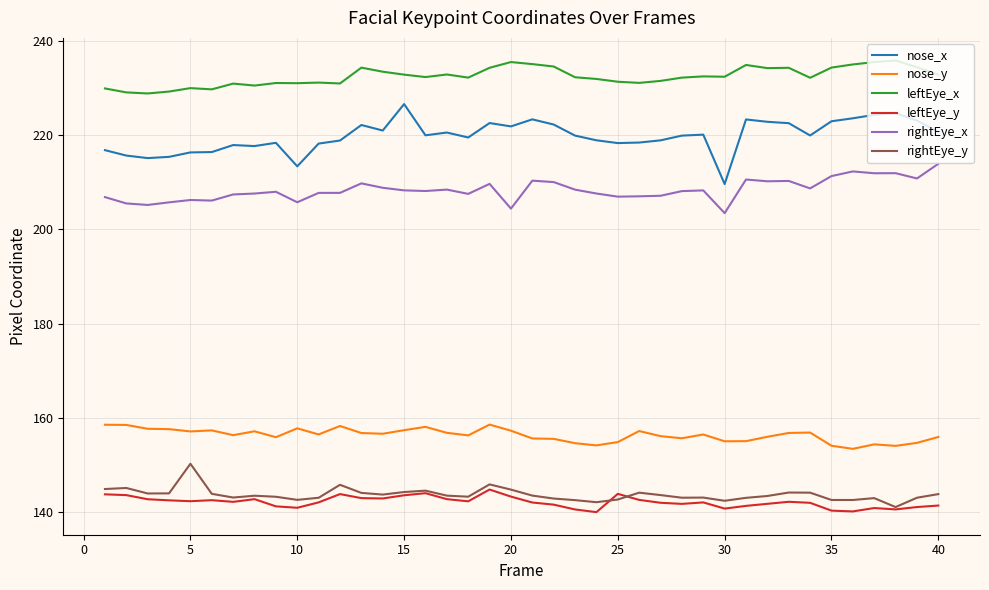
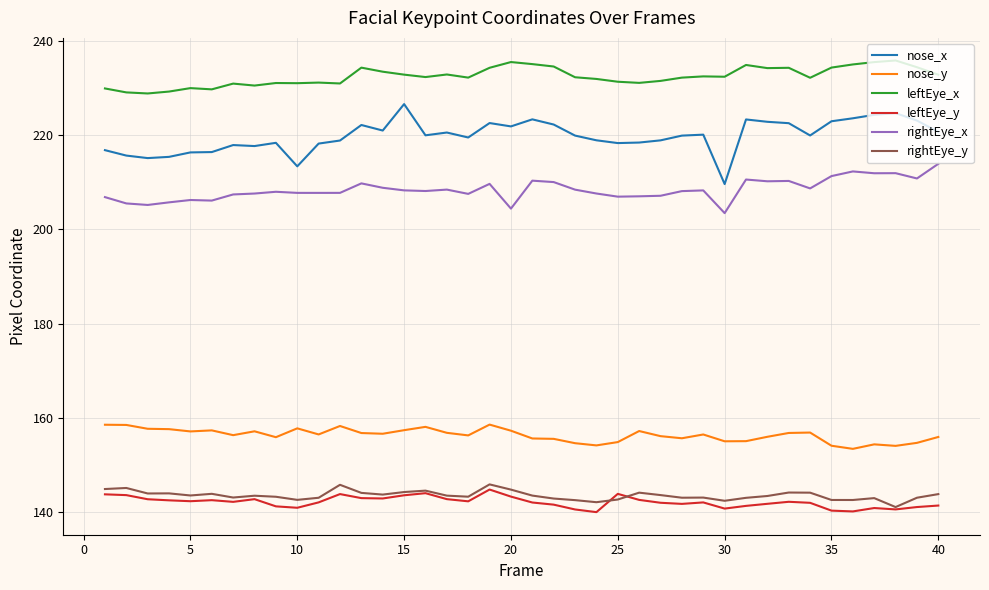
rightEye_y, 5: 150 -> 144
rightEye_x, 10: 206 -> 208
